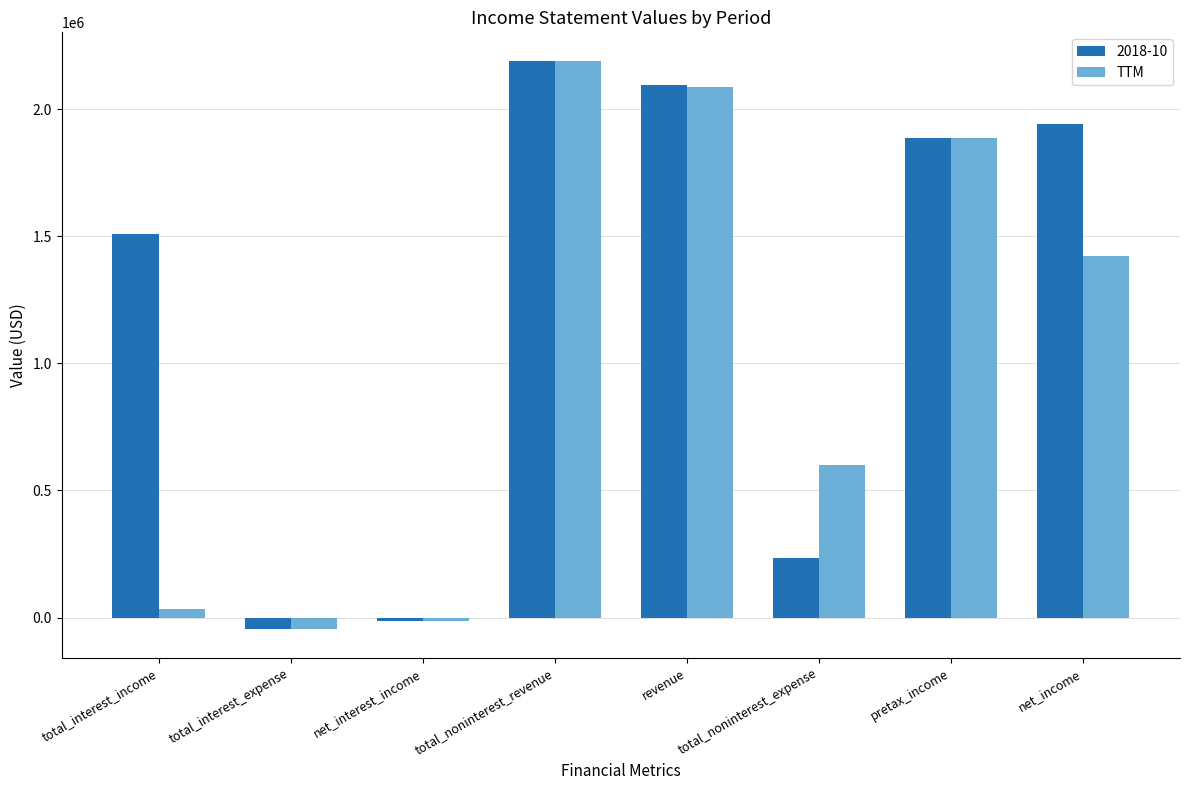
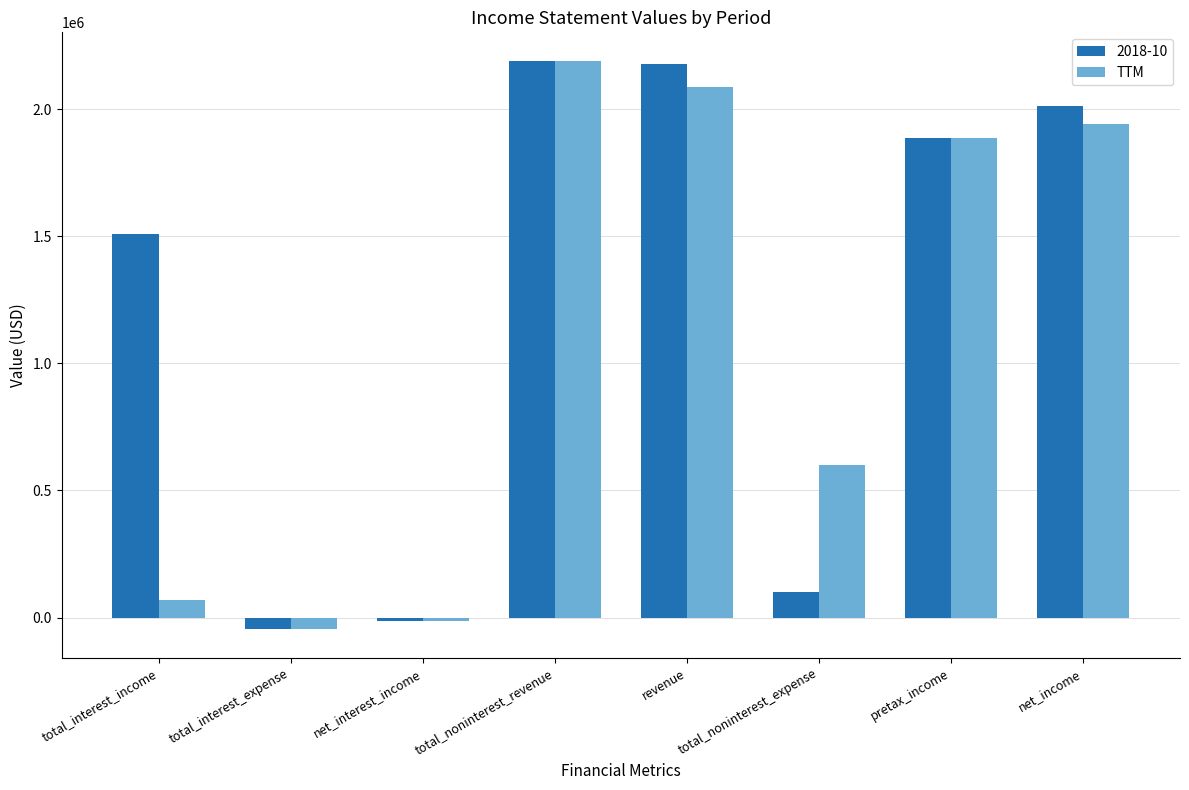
TTM, total_interest_income: 30000 -> 70000
2018-10, revenue: 2090000 -> 2180000
2018-10, total_noninterest_expense: 240000 -> 100000
2018-10, net_income: 1940000 -> 2010000
TTM, net_income: 1420000 -> 1940000
